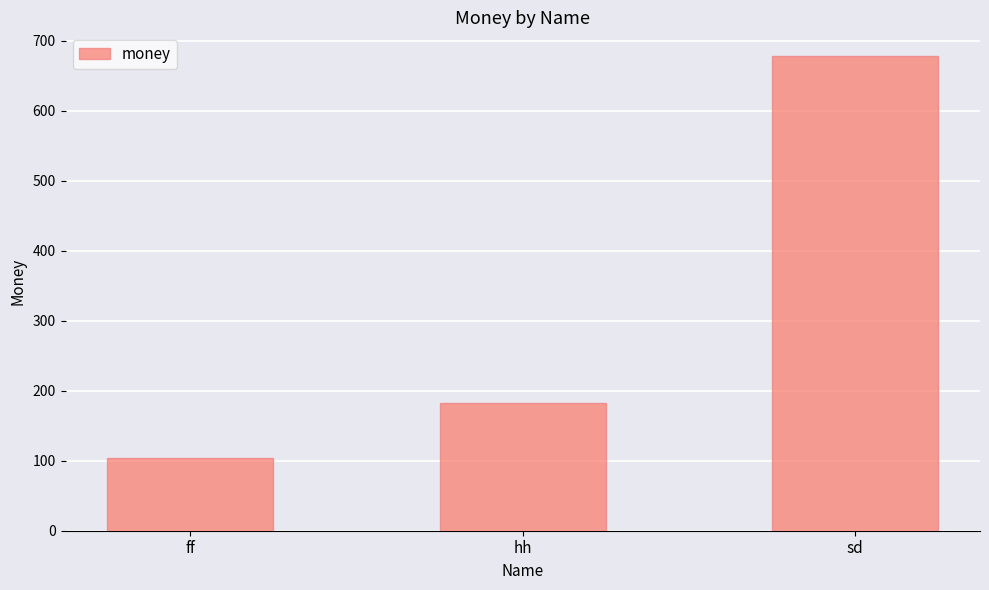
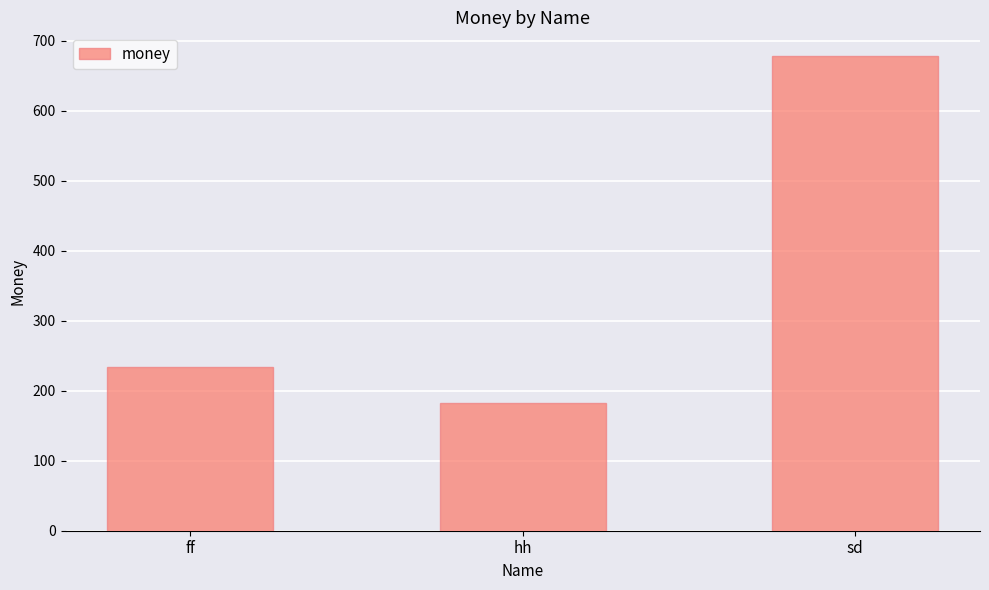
ff: 100 -> 230
